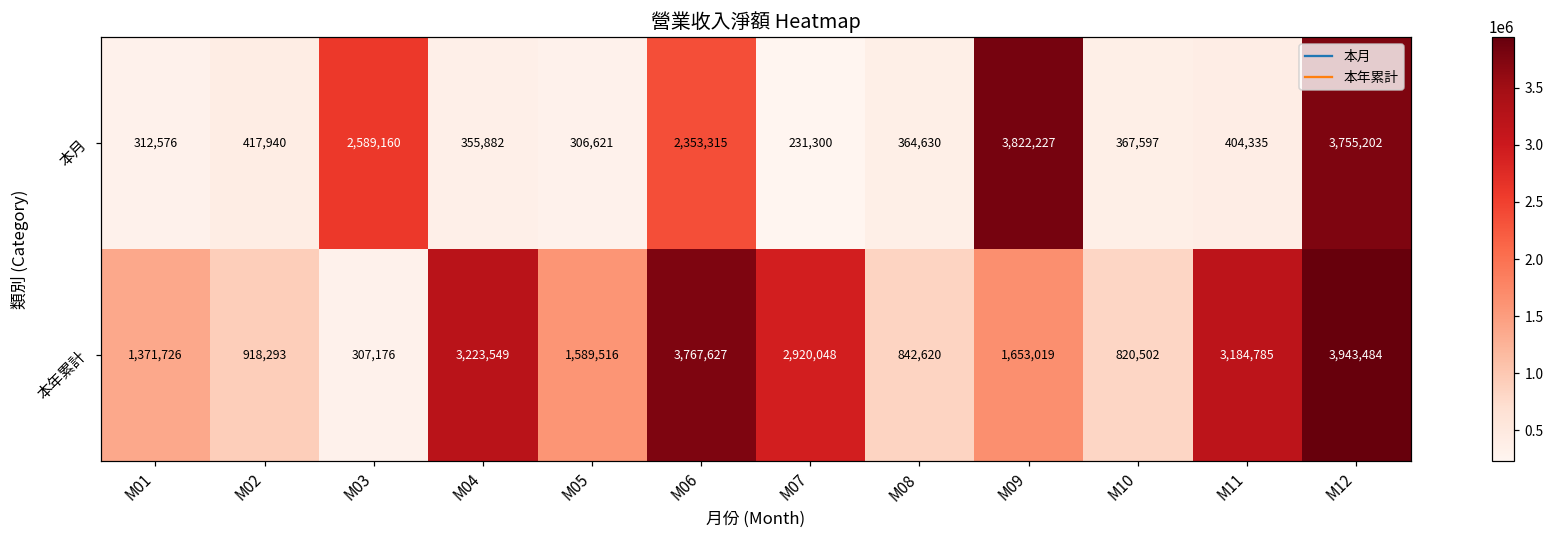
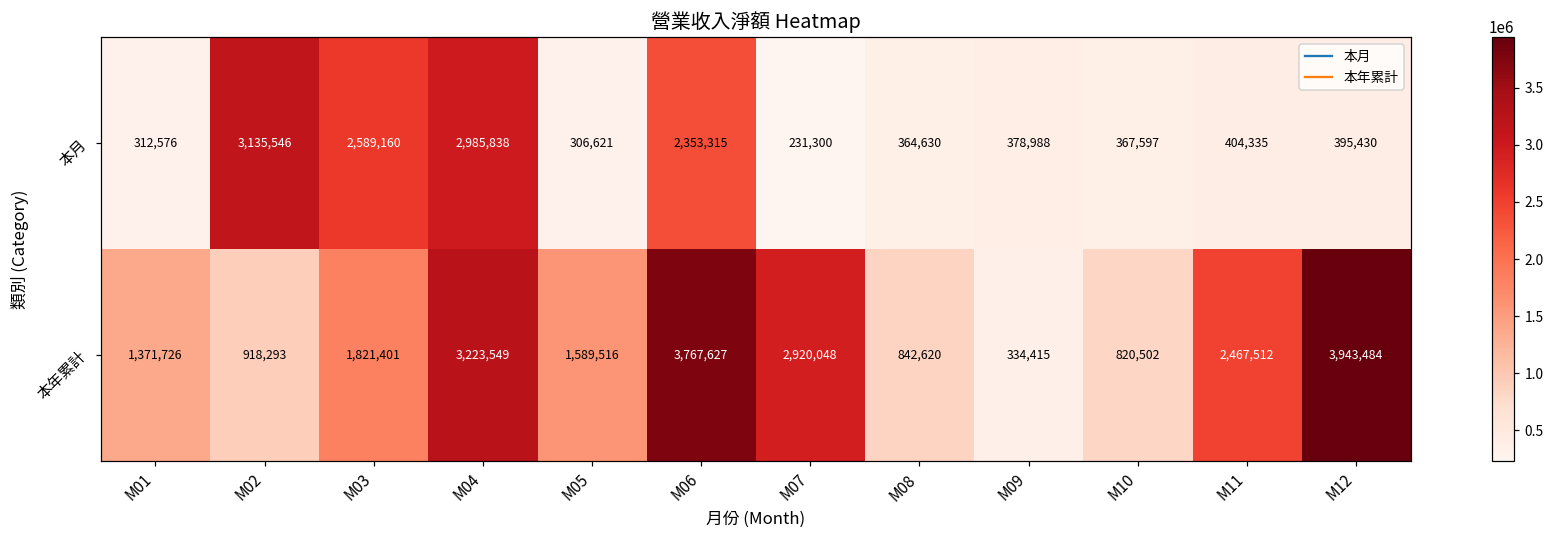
本月, M02: 417,940 -> 3,135,546
本月, M04: 355,882 -> 2,985,838
本月, M09: 3,822,227 -> 378,988
本月, M12: 3,755,202 -> 395,430
本年累計, M03: 307,176 -> 1,821,401
本年累計, M09: 1,653,019 -> 334,415
本年累計, M11: 3,184,785 -> 2,467,512
